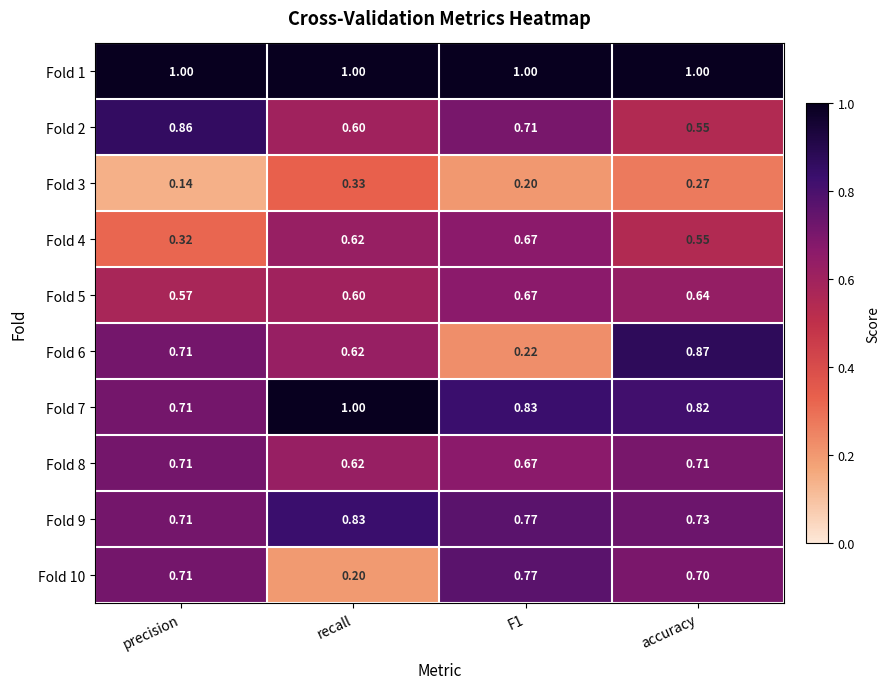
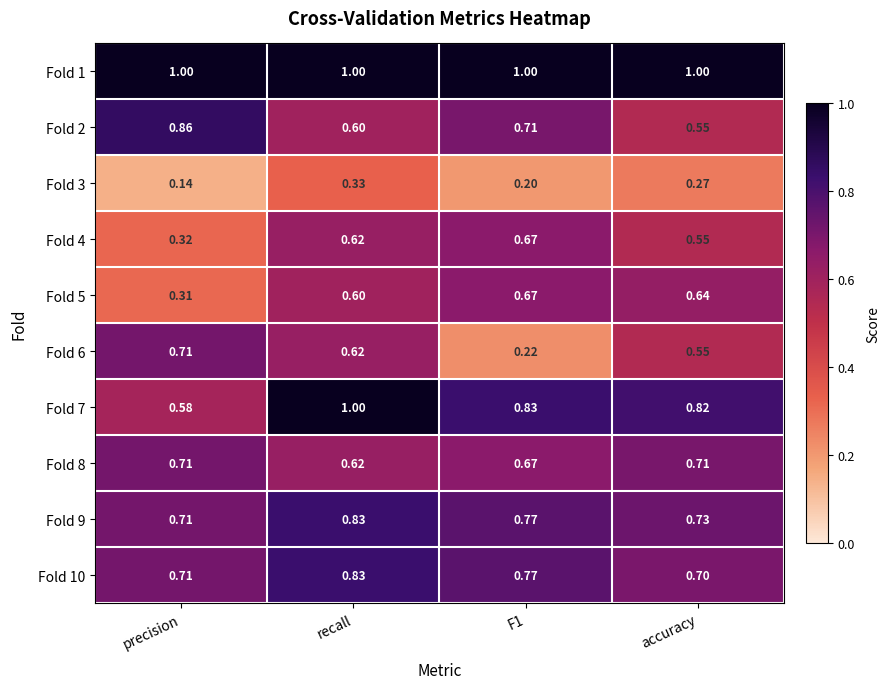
Fold 5, precision: 0.57 -> 0.31
Fold 6, accuracy: 0.87 -> 0.55
Fold 7, precision: 0.71 -> 0.58
Fold 10, recall: 0.20 -> 0.83
